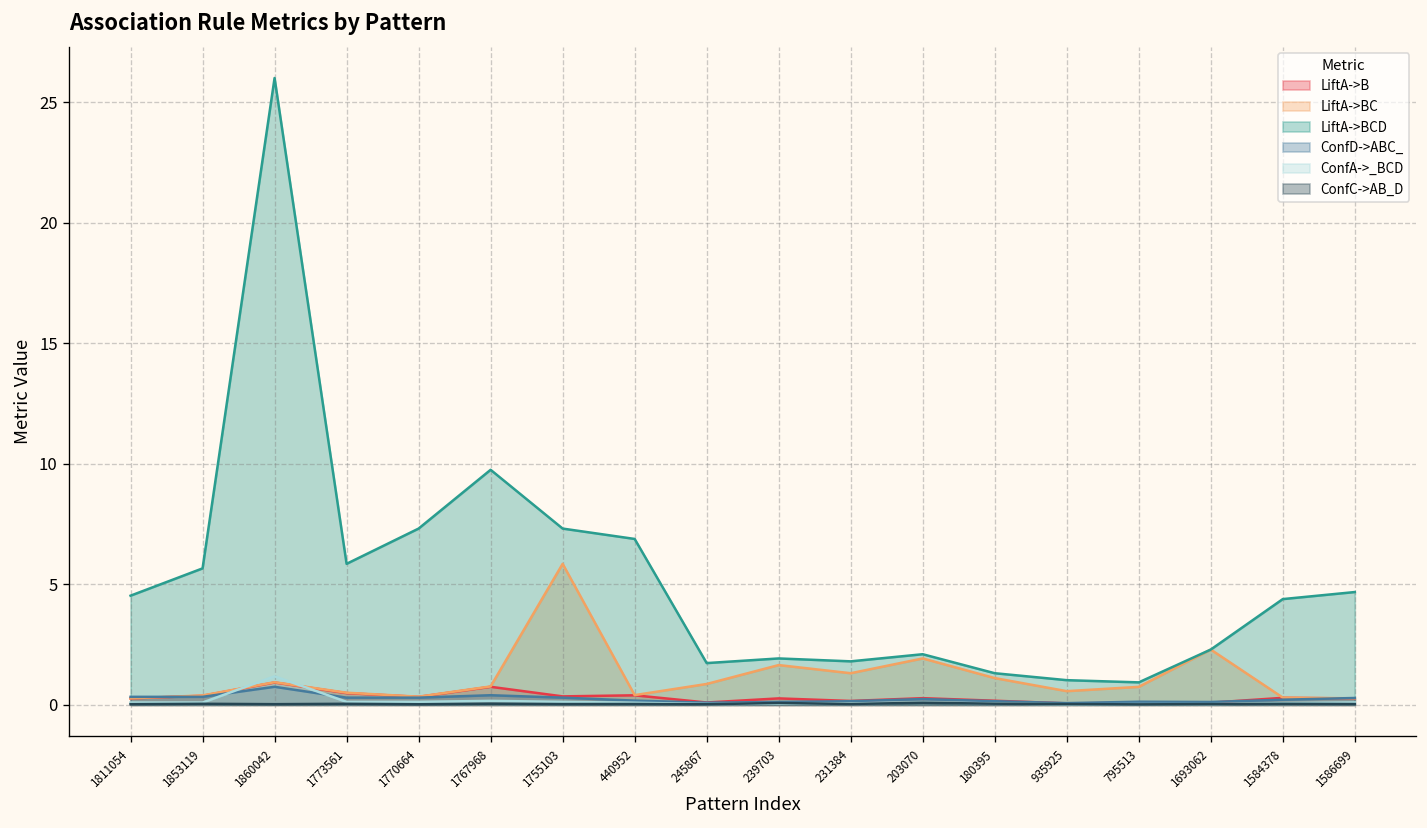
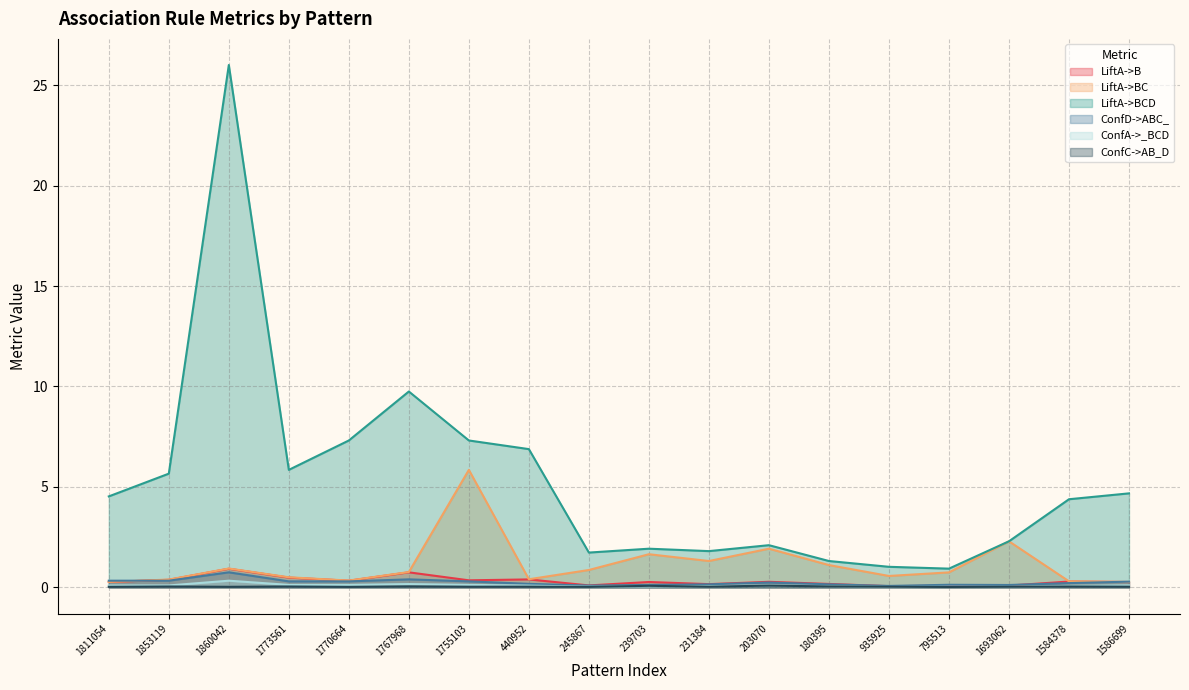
ConfA->_BCD, 1860042: 1.2 -> 0.3
